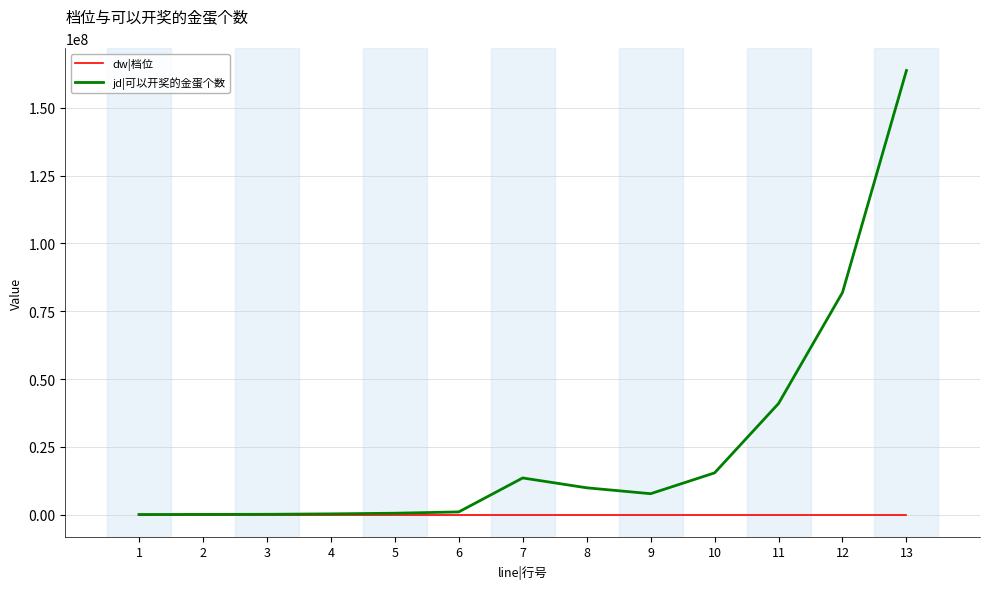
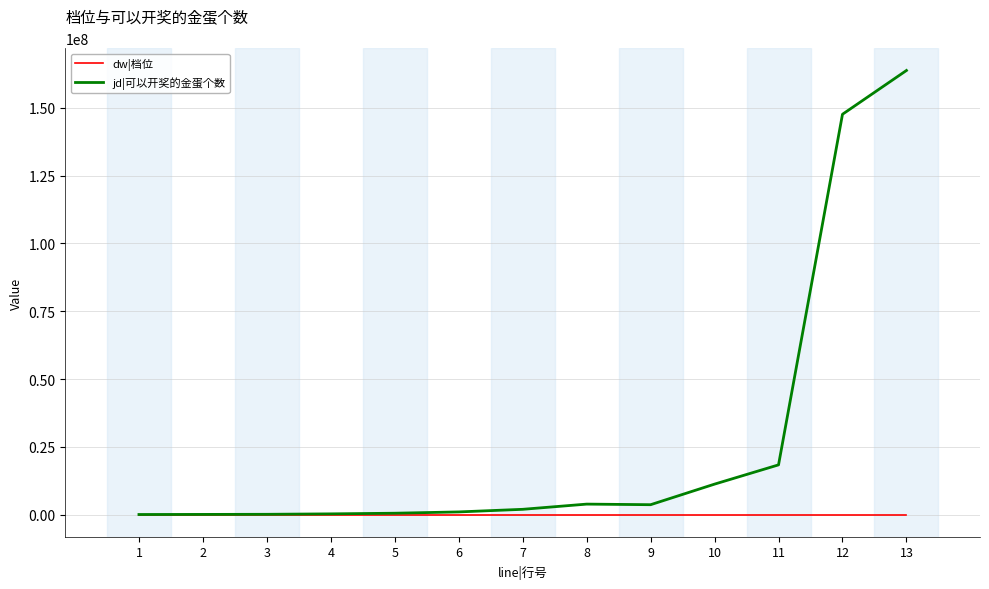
jd|可以开奖的金蛋个数, 7: 13000000 -> 2000000
jd|可以开奖的金蛋个数, 8: 10000000 -> 4000000
jd|可以开奖的金蛋个数, 9: 8000000 -> 4000000
jd|可以开奖的金蛋个数, 10: 15000000 -> 11000000
jd|可以开奖的金蛋个数, 11: 41000000 -> 18000000
jd|可以开奖的金蛋个数, 12: 82000000 -> 148000000
